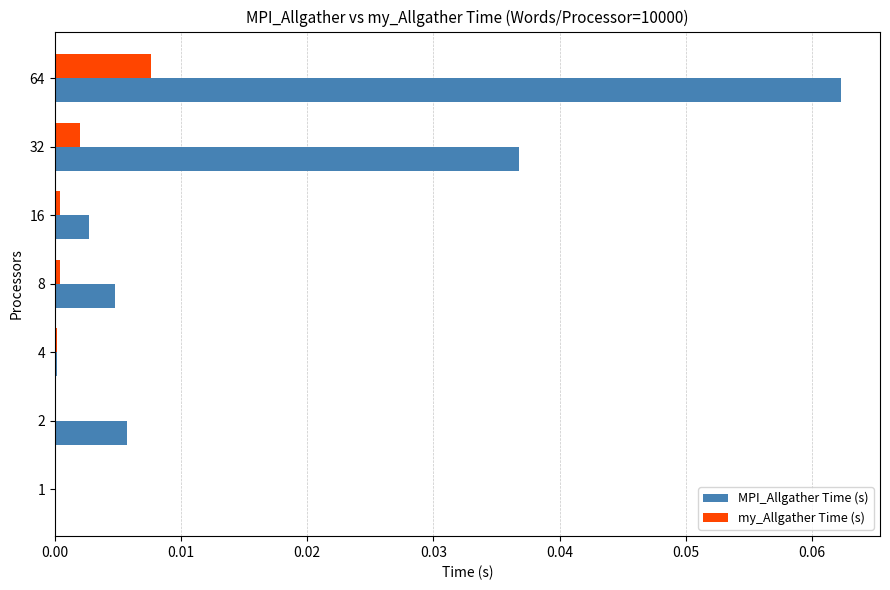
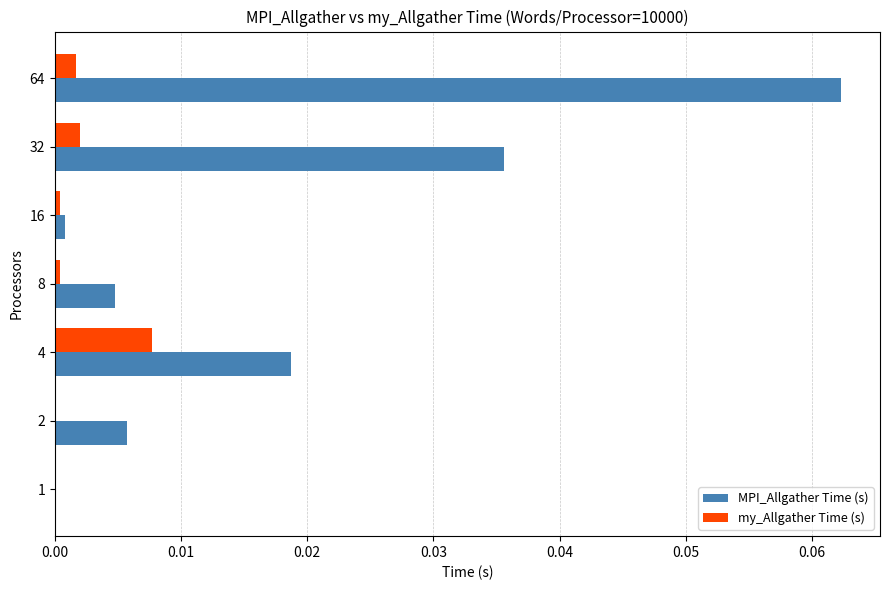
my_Allgather Time (s), 64: 0.0077 -> 0.0017
MPI_Allgather Time (s), 32: 0.0368 -> 0.0356
MPI_Allgather Time (s), 16: 0.0027 -> 0.0008
my_Allgather Time (s), 4: 0.0002 -> 0.0077
MPI_Allgather Time (s), 4: 0.0002 -> 0.0187
